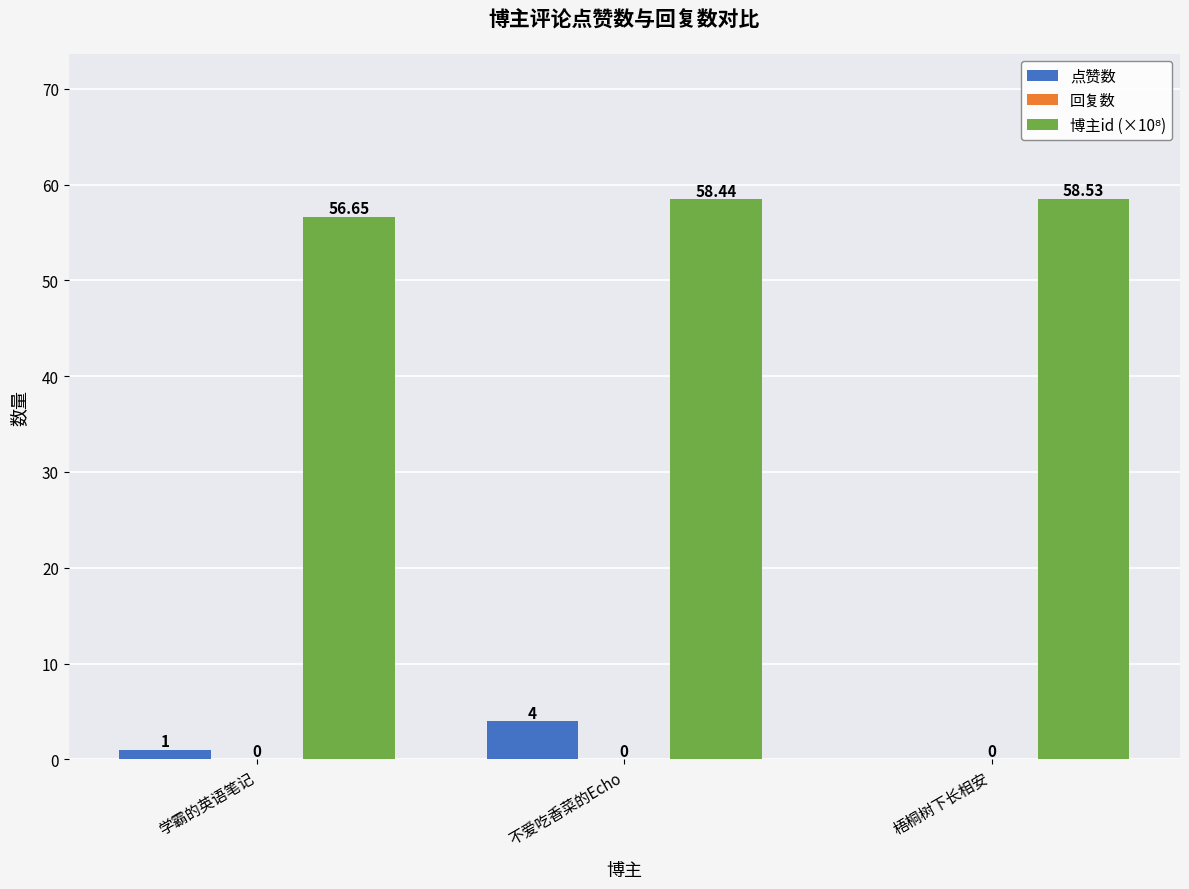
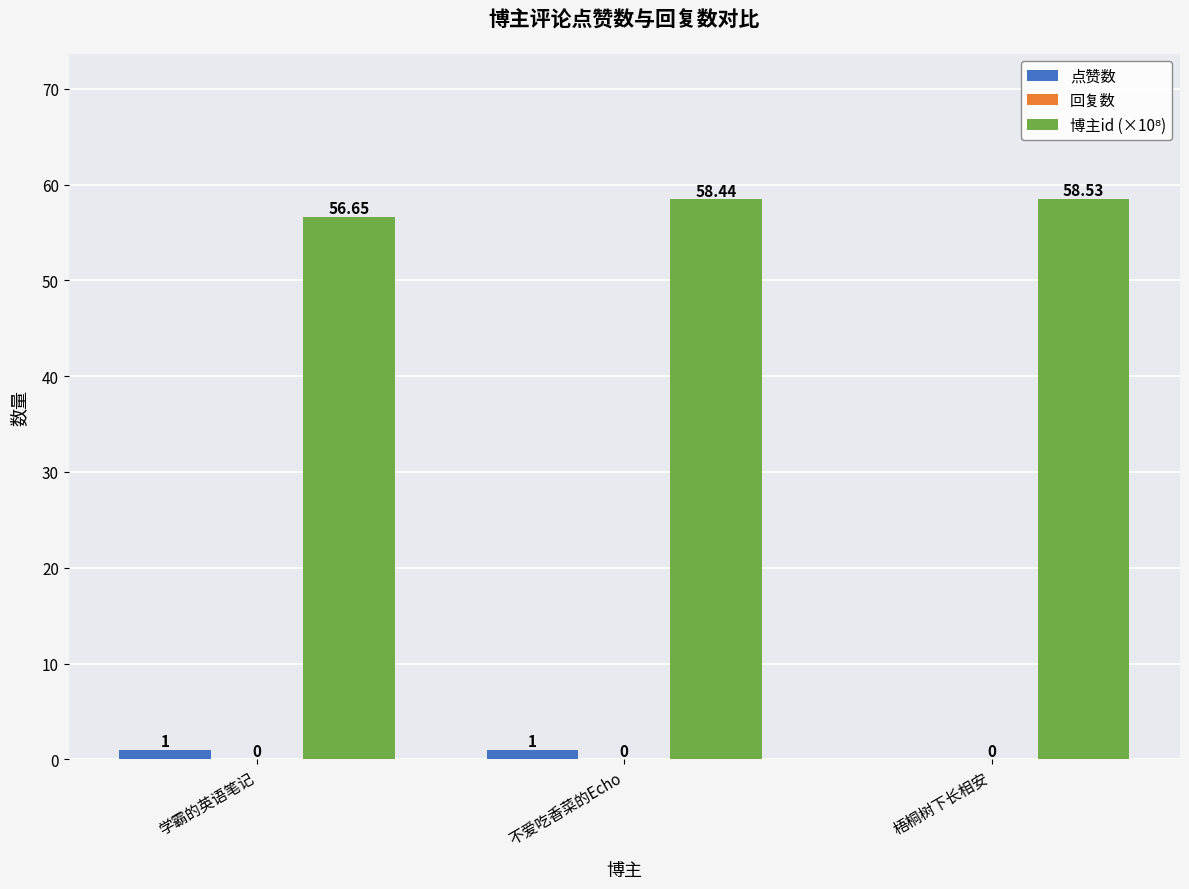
点赞数, 不爱吃香菜的Echo: 4 -> 1
